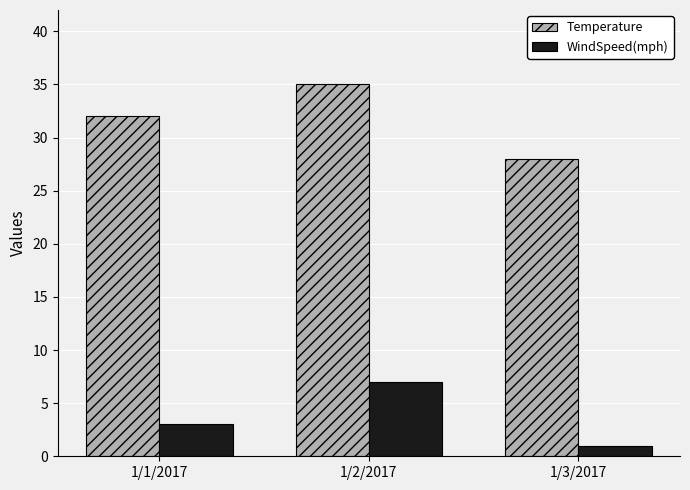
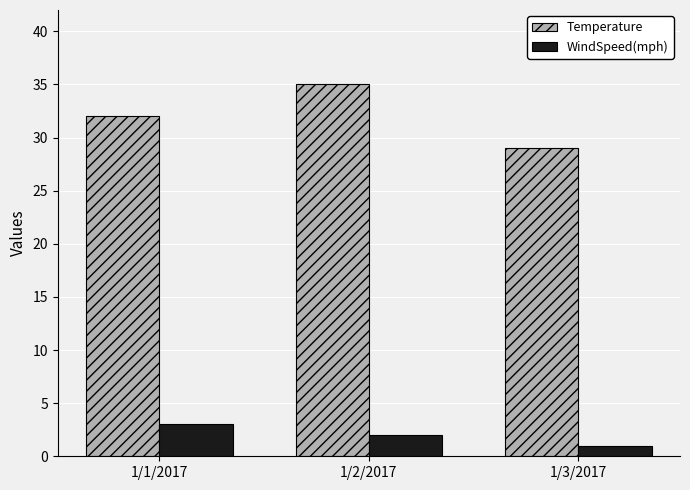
WindSpeed(mph), 1/2/2017: 7 -> 2
Temperature, 1/3/2017: 28 -> 29
